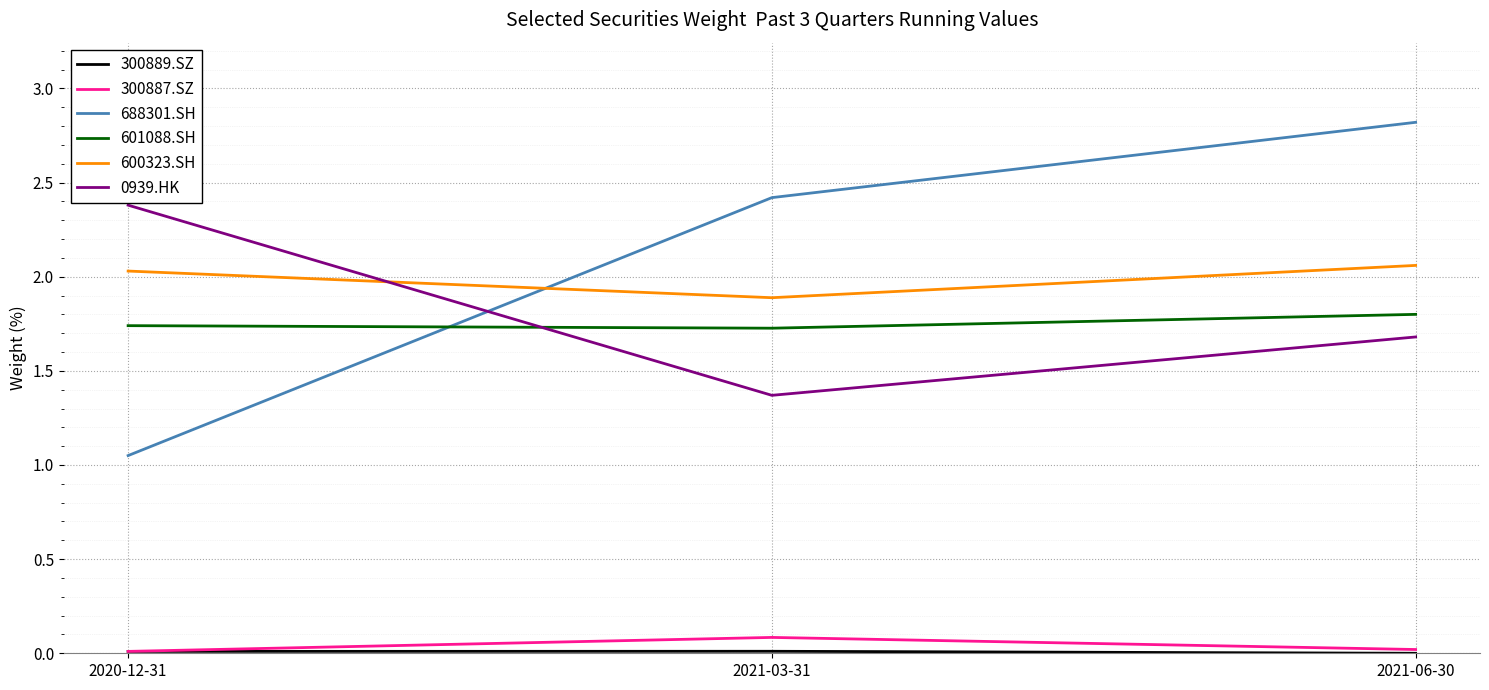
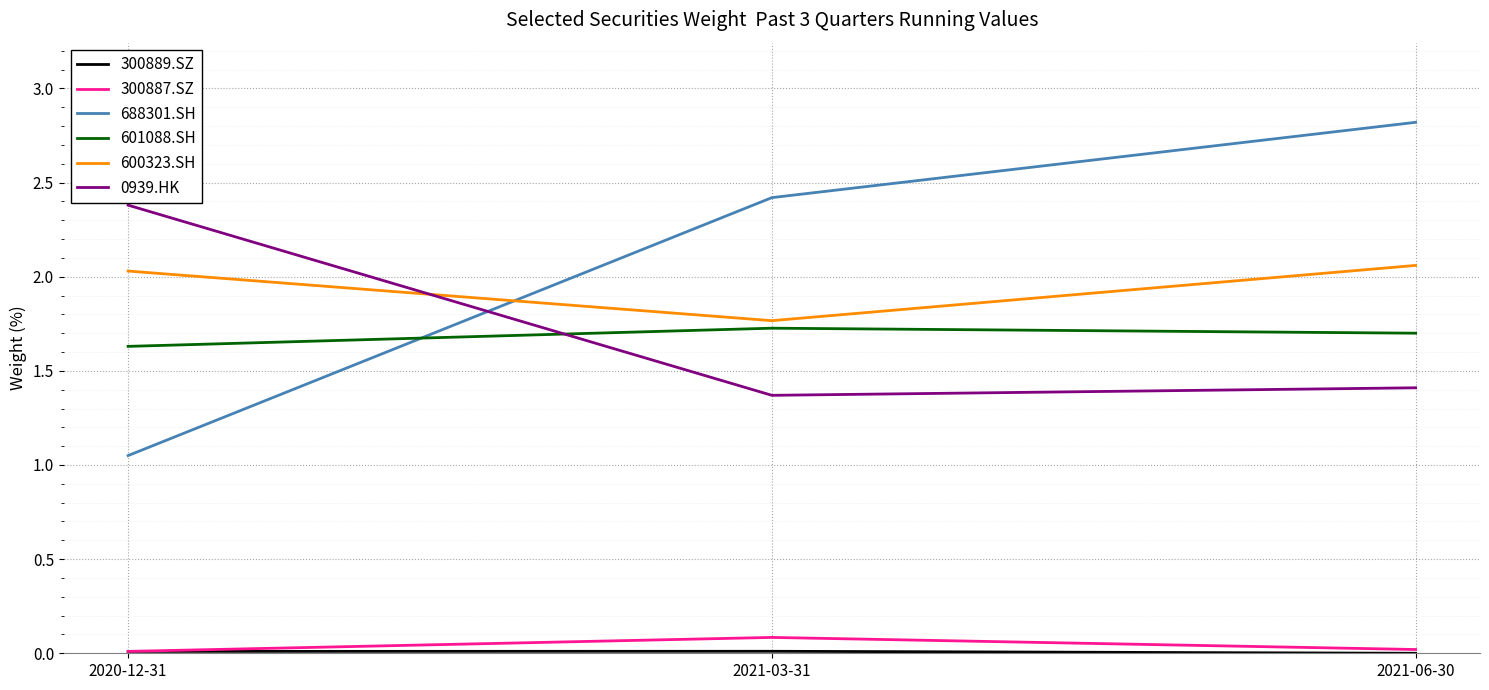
601088.SH, 2020-12-31: 1.74 -> 1.63
600323.SH, 2021-03-31: 1.89 -> 1.77
601088.SH, 2021-06-30: 1.8 -> 1.7
0939.HK, 2021-06-30: 1.68 -> 1.41
